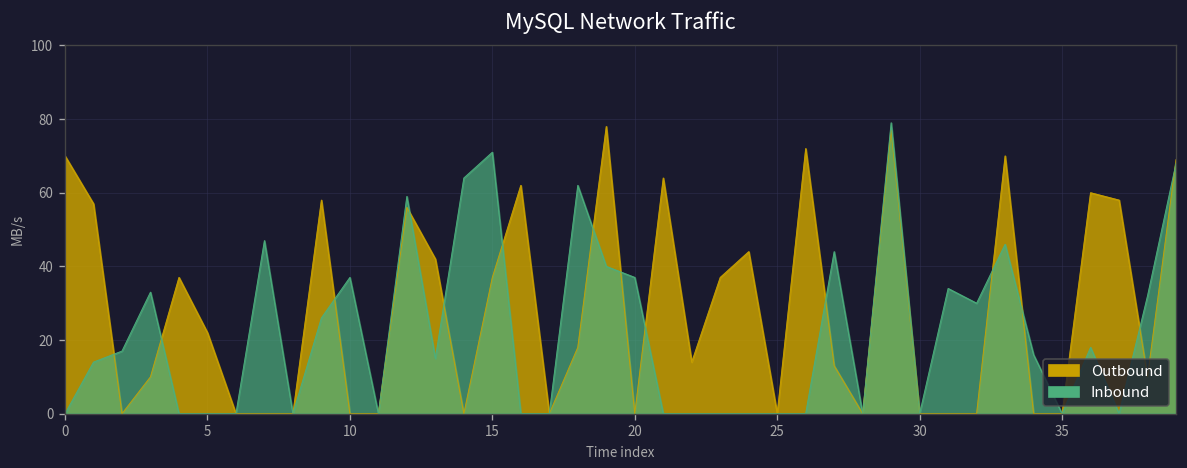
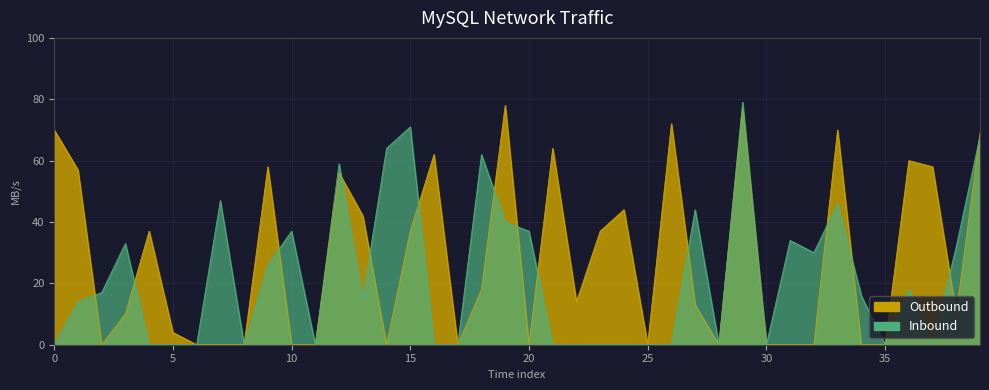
Outbound, 5: 22 -> 4
